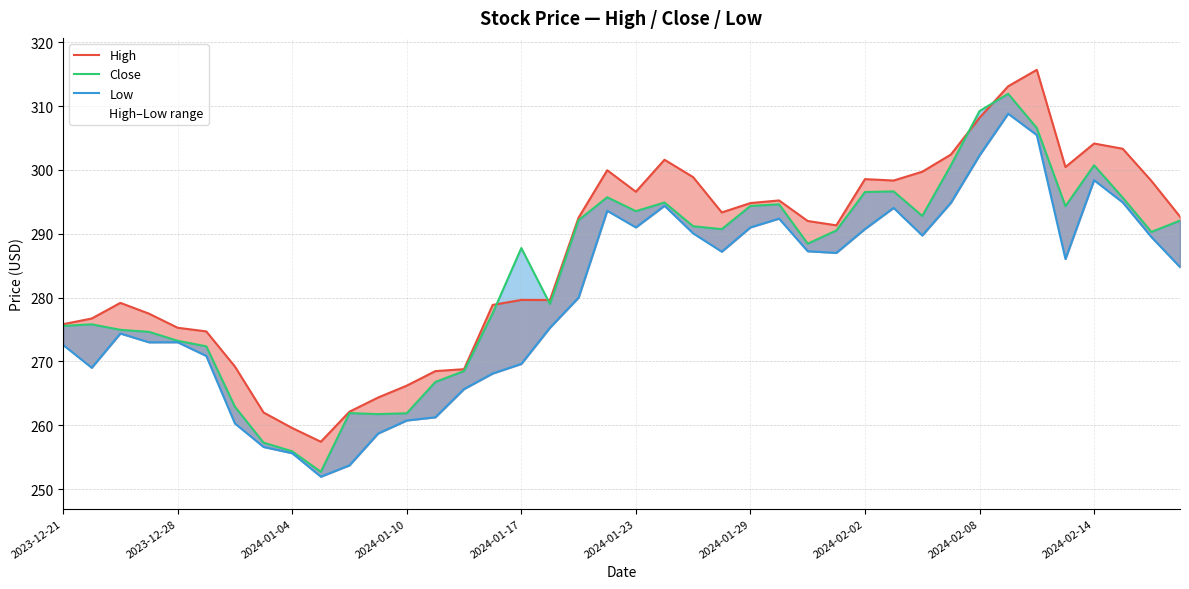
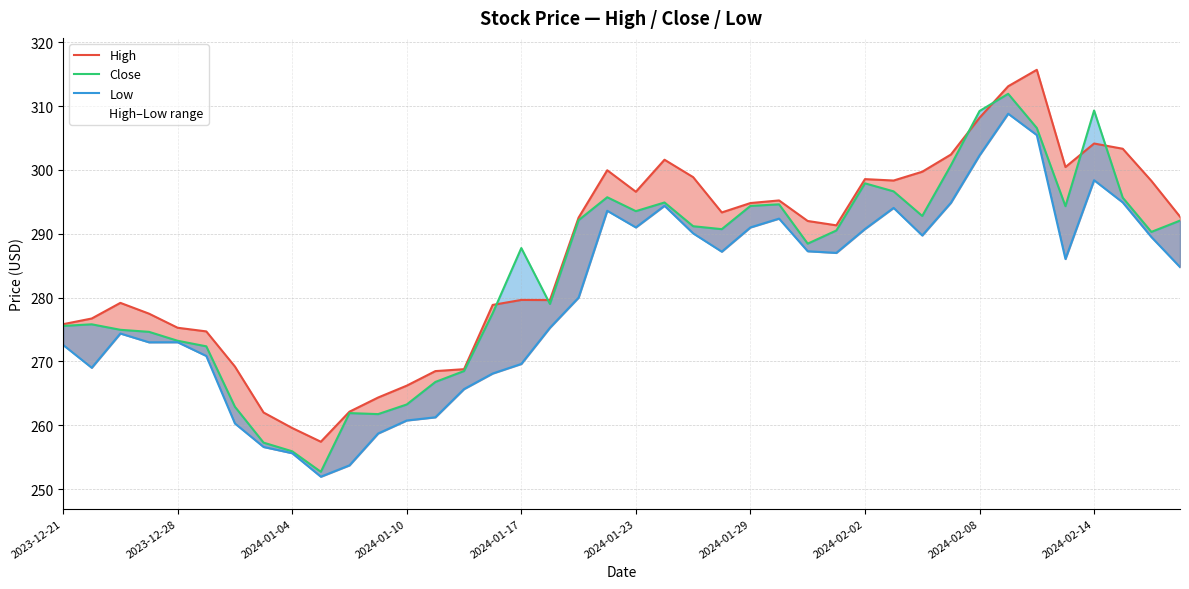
Close, 2024-01-10: 262 -> 263
Close, 2024-02-02: 297 -> 298
Close, 2024-02-14: 301 -> 309
